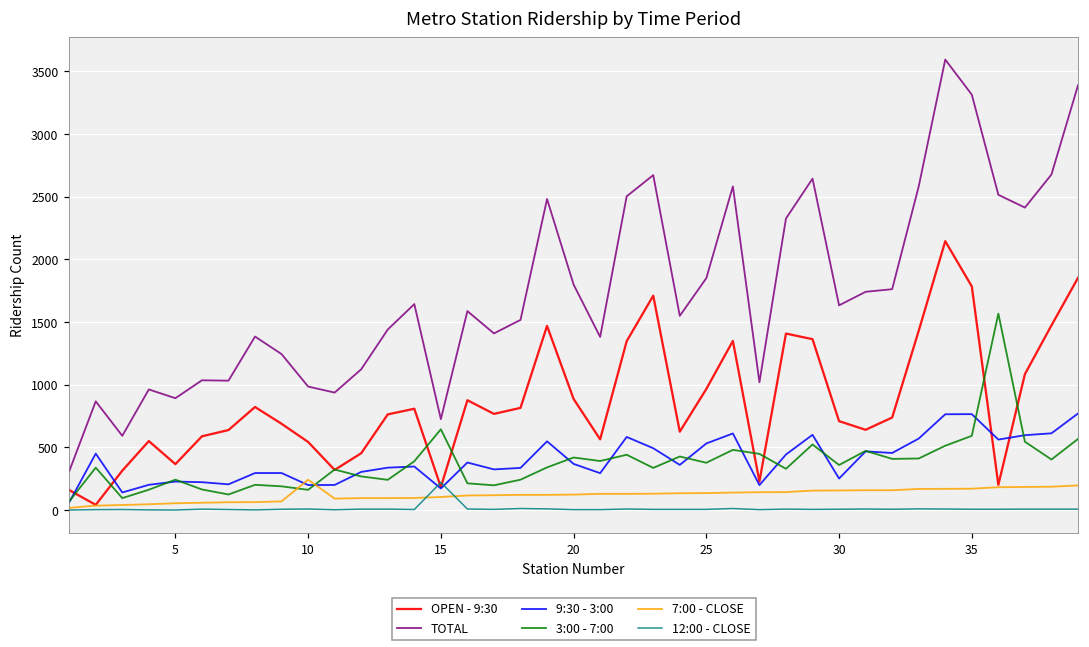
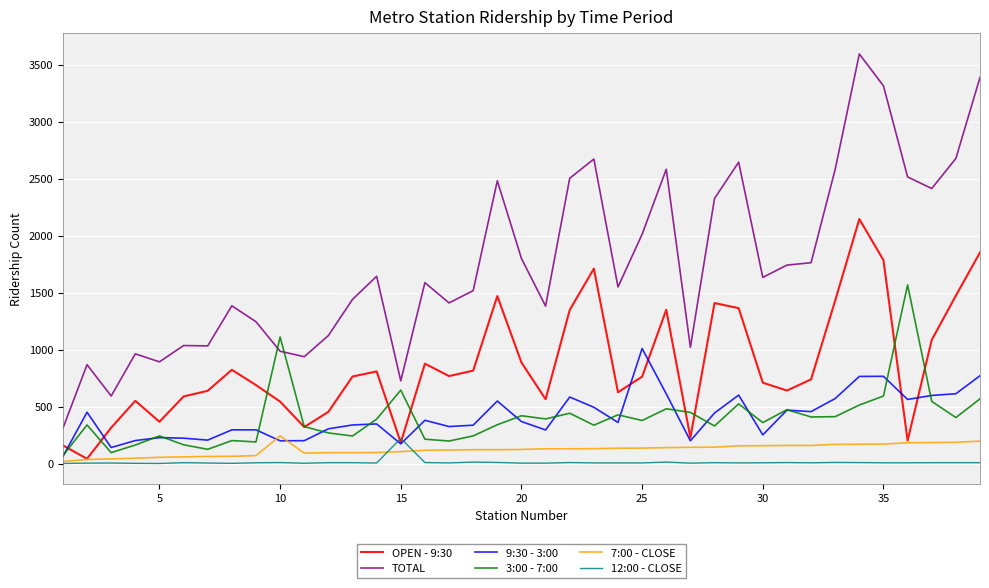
3:00 - 7:00, 10: 160 -> 1110
OPEN - 9:30, 25: 970 -> 760
TOTAL, 25: 1850 -> 2010
9:30 - 3:00, 25: 530 -> 1010
